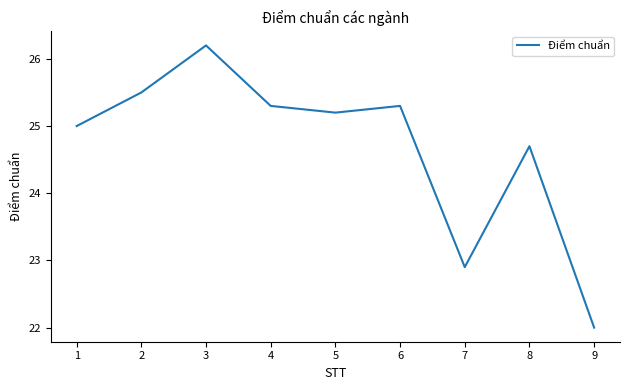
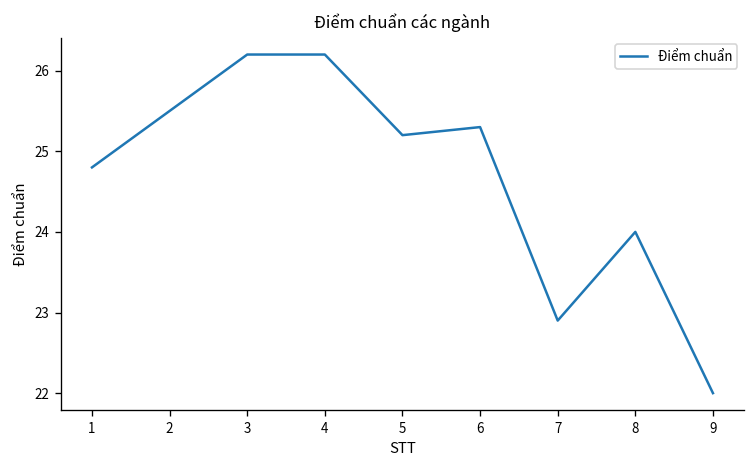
1: 25.0 -> 24.8
4: 25.3 -> 26.2
8: 24.7 -> 24.0
